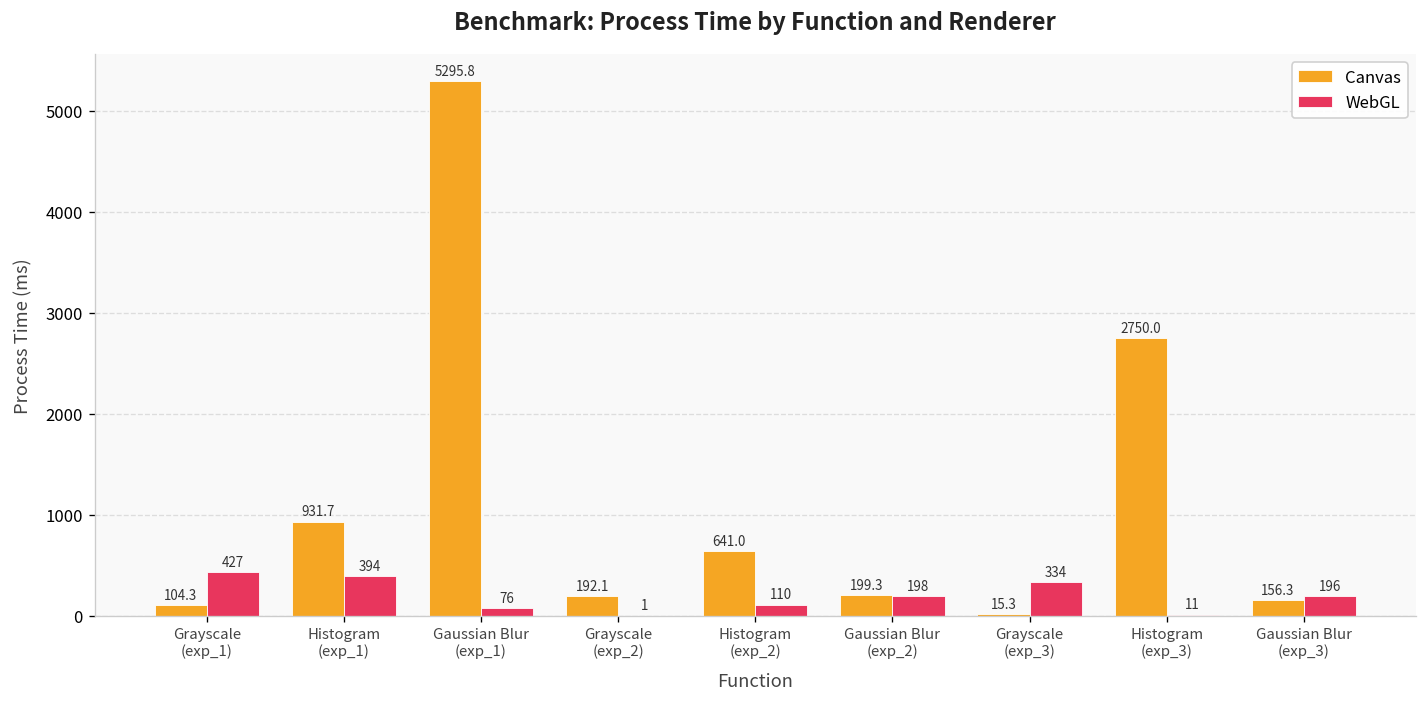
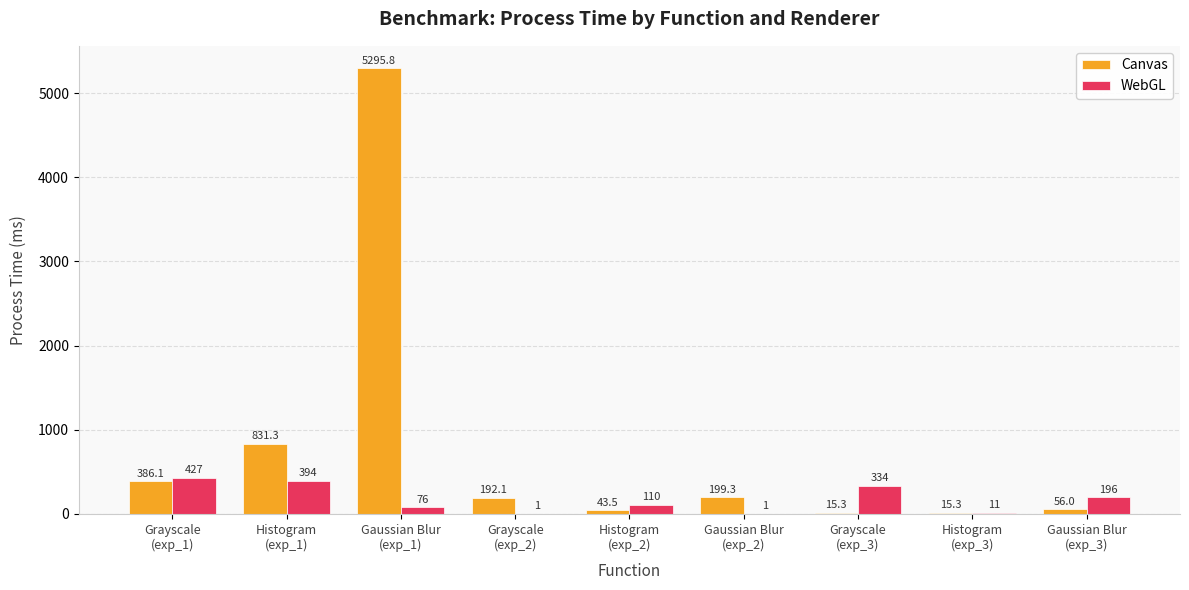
Canvas, Grayscale (exp_1): 104.3 -> 386.1
Canvas, Histogram (exp_1): 931.7 -> 831.3
Canvas, Histogram (exp_2): 641.0 -> 43.5
WebGL, Gaussian Blur (exp_2): 198 -> 1
Canvas, Histogram (exp_3): 2750.0 -> 15.3
Canvas, Gaussian Blur (exp_3): 156.3 -> 56.0
